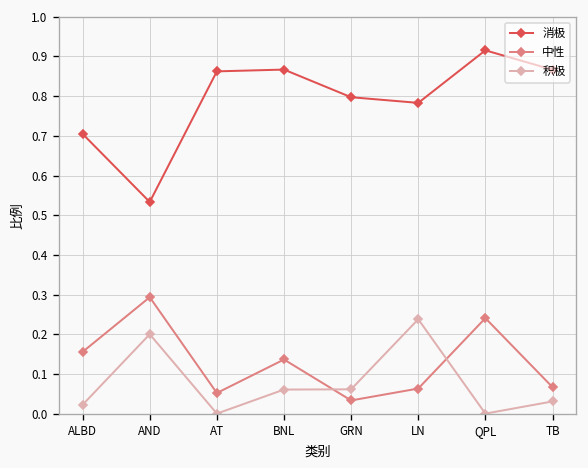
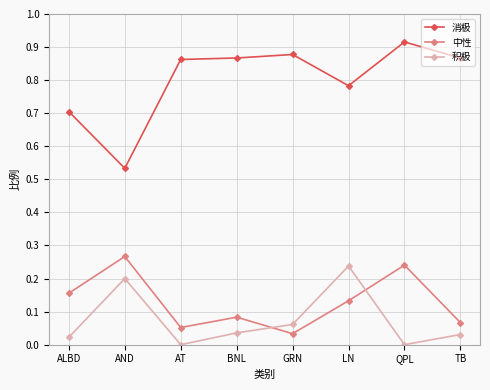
中性, AND: 0.29 -> 0.27
中性, BNL: 0.14 -> 0.08
积极, BNL: 0.06 -> 0.04
消极, GRN: 0.80 -> 0.88
中性, LN: 0.06 -> 0.13
